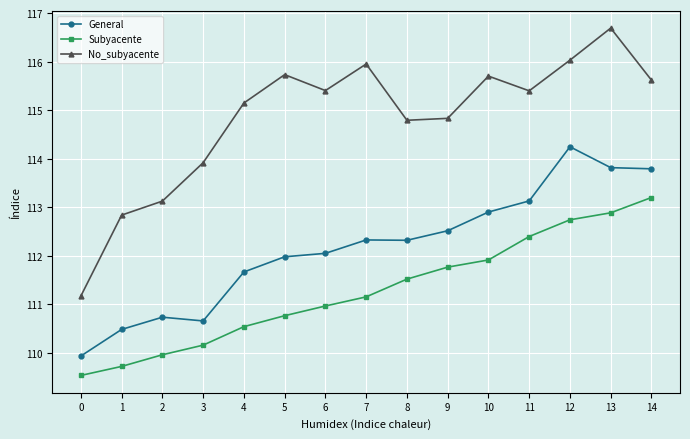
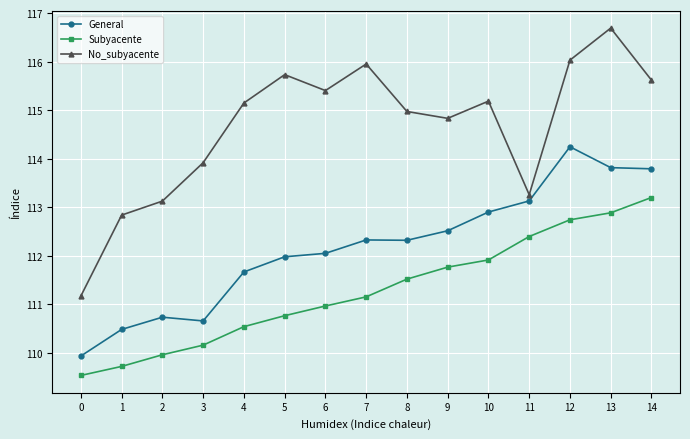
No_subyacente, 8: 114.8 -> 115.0
No_subyacente, 10: 115.7 -> 115.2
No_subyacente, 11: 115.4 -> 113.3
